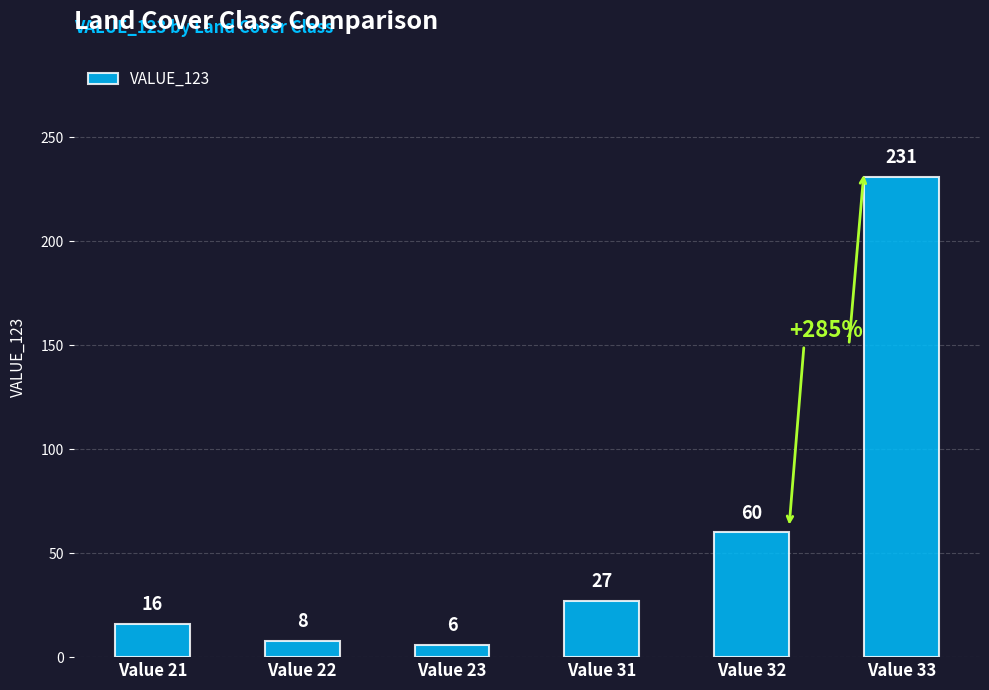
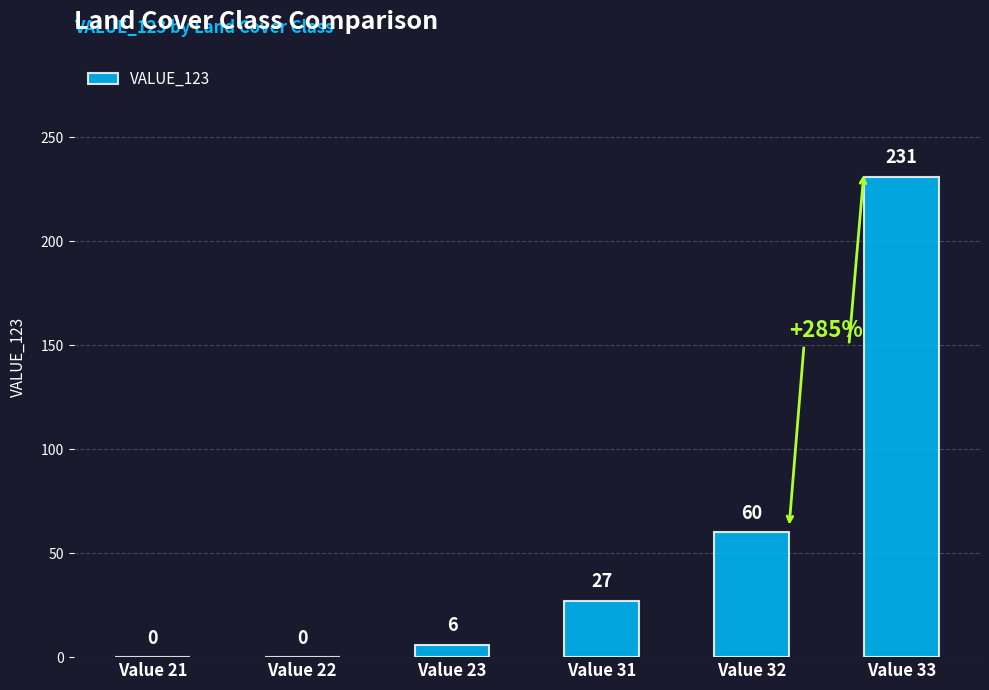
Value 21: 16 -> 0
Value 22: 8 -> 0
